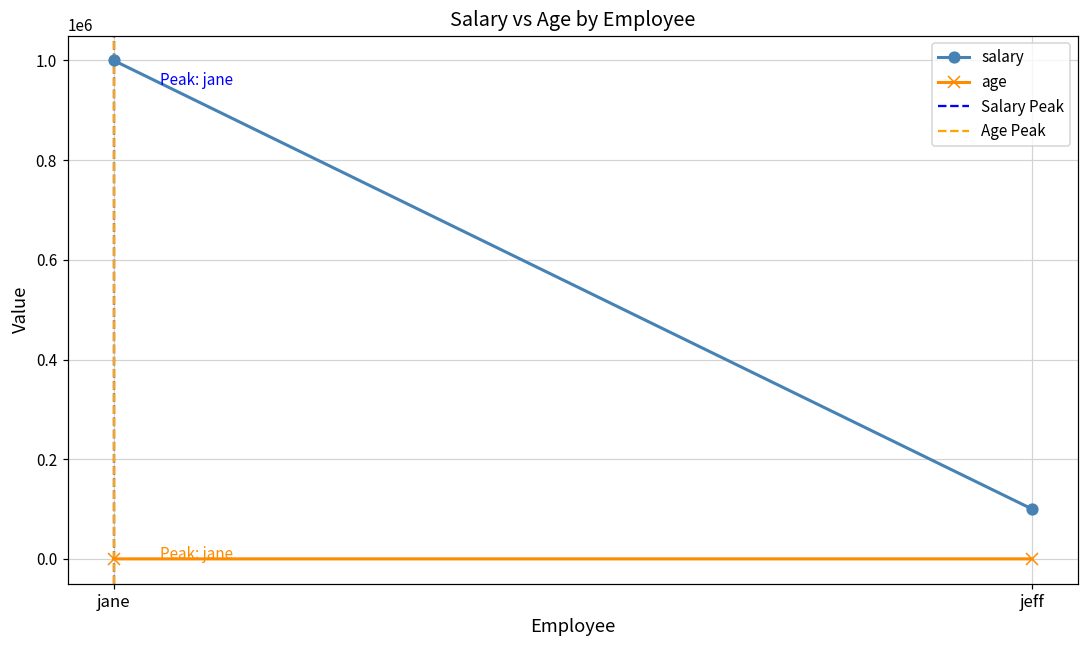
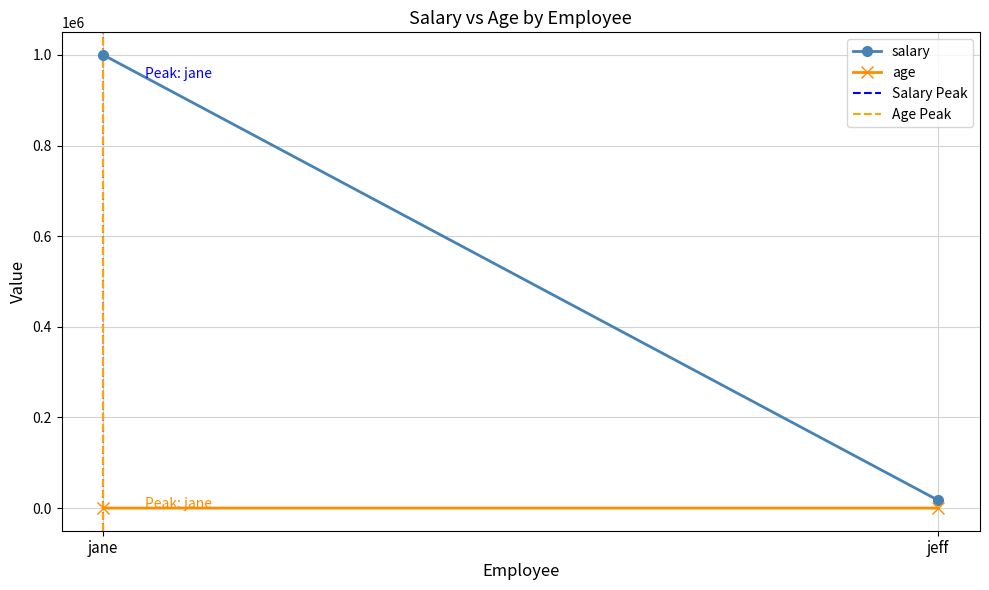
salary, jeff: 100000 -> 20000
